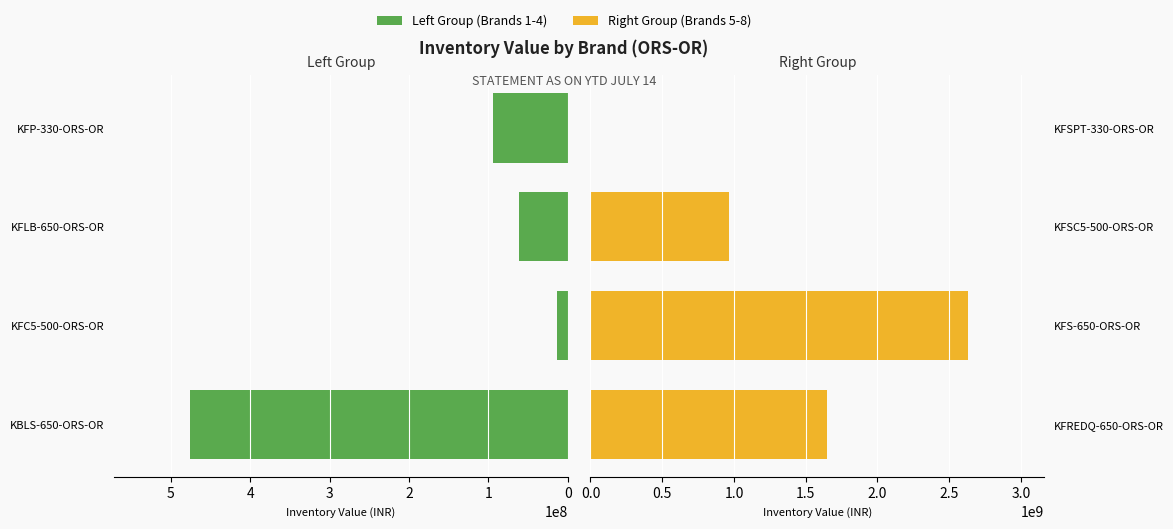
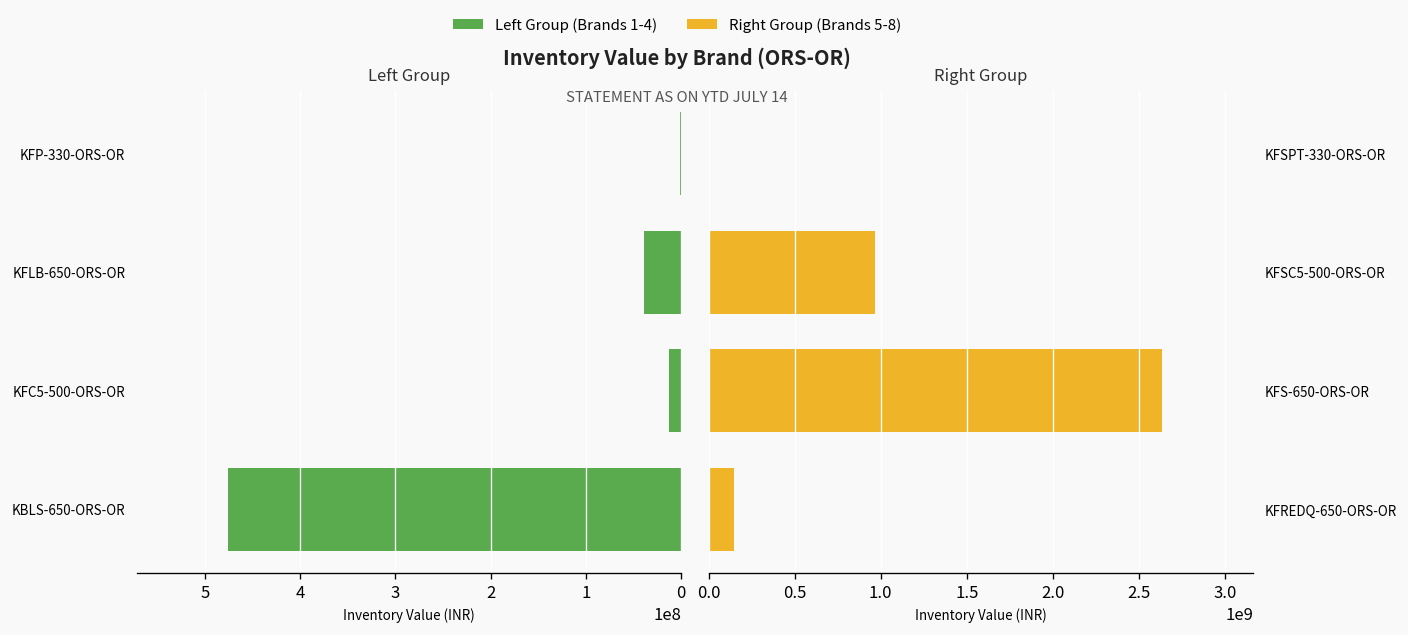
Left Group, KFP-330-ORS-OR: 90000000 -> 0
Left Group, KFLB-650-ORS-OR: 60000000 -> 40000000
Right Group, KFREDQ-650-ORS-OR: 1650000000 -> 150000000
